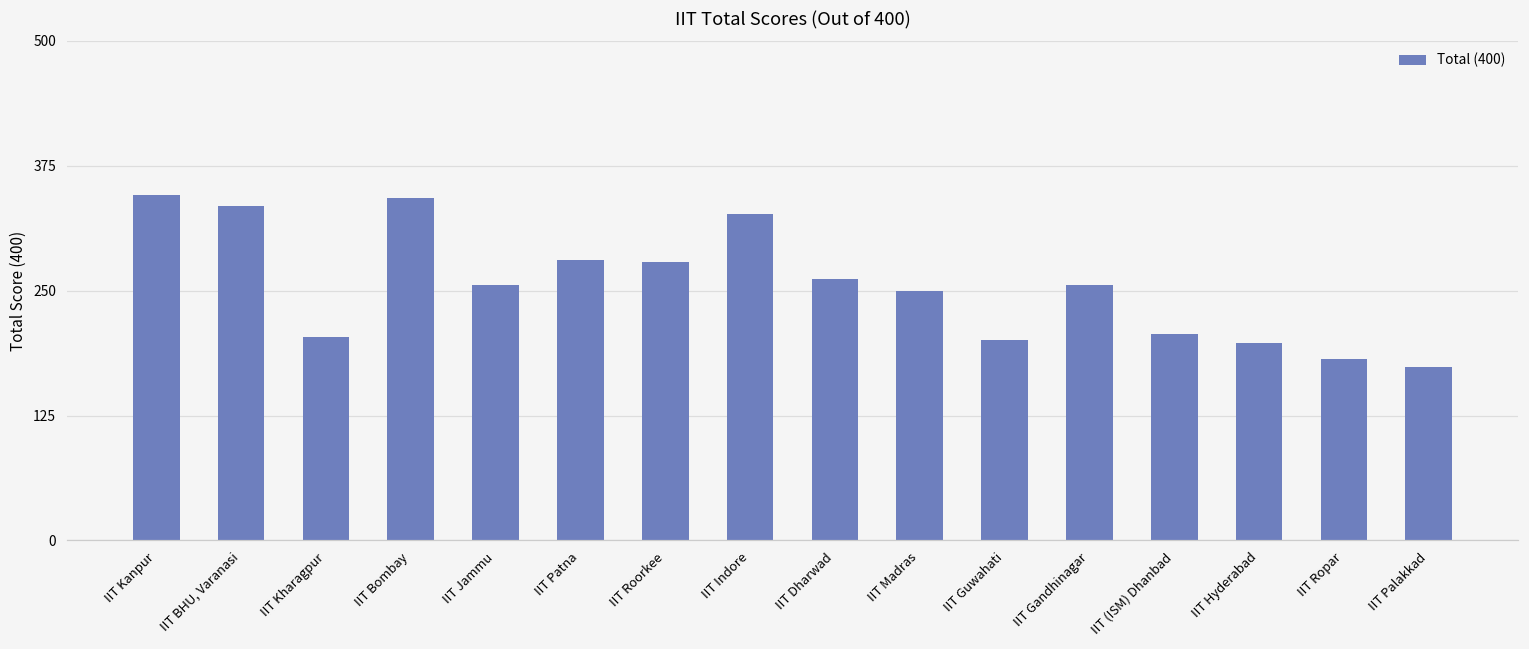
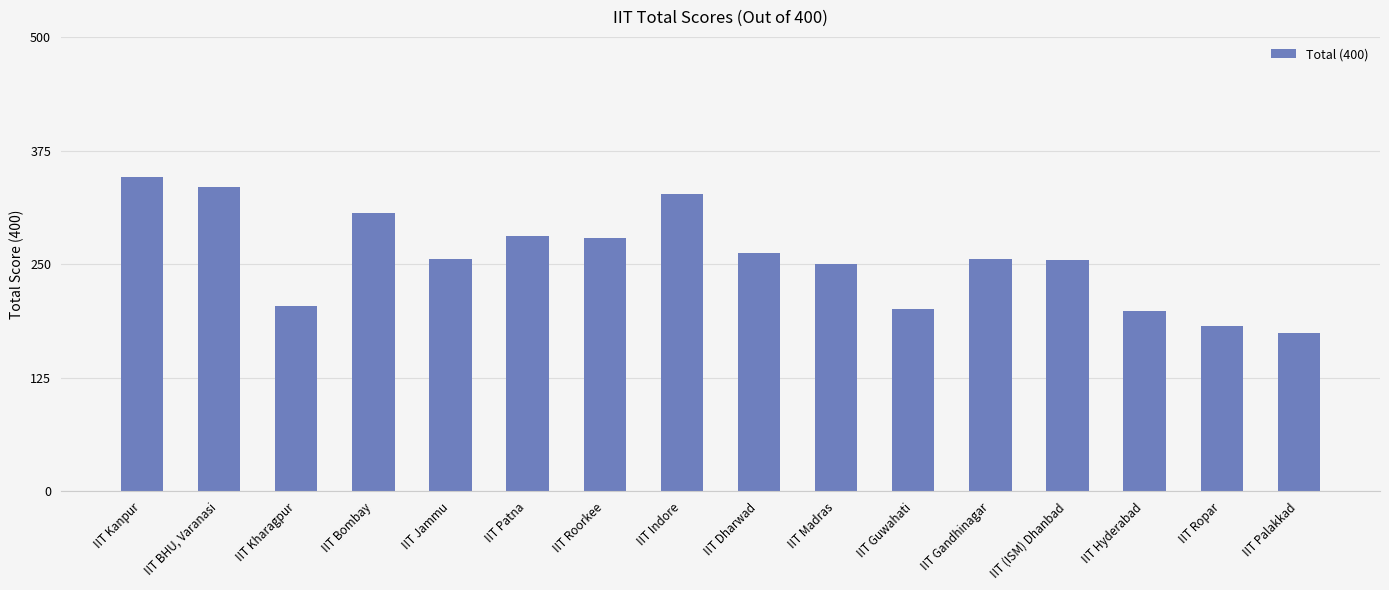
IIT Bombay: 340 -> 310
IIT (ISM) Dhanbad: 210 -> 260
